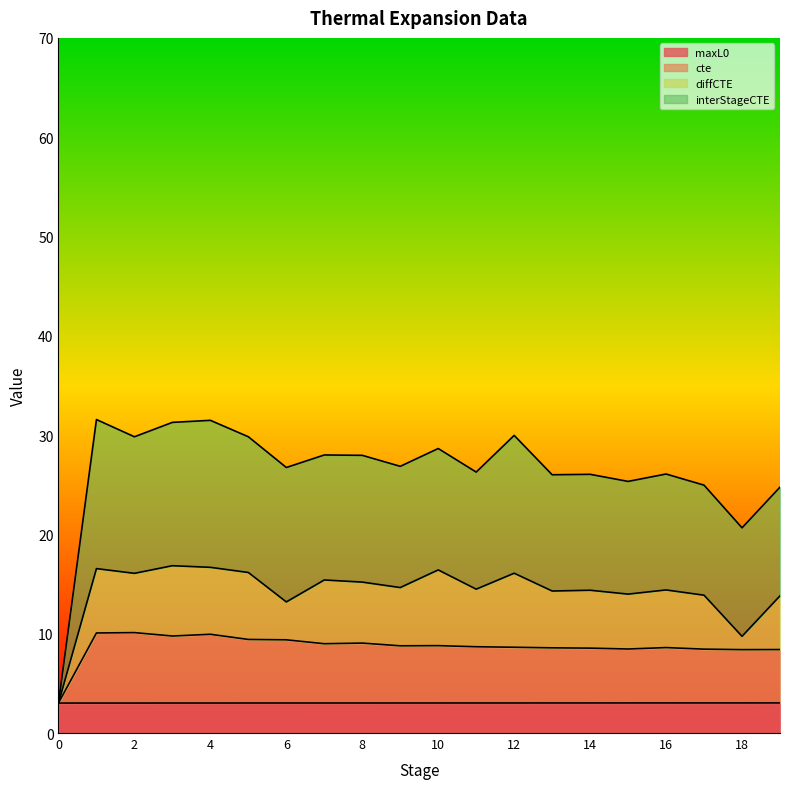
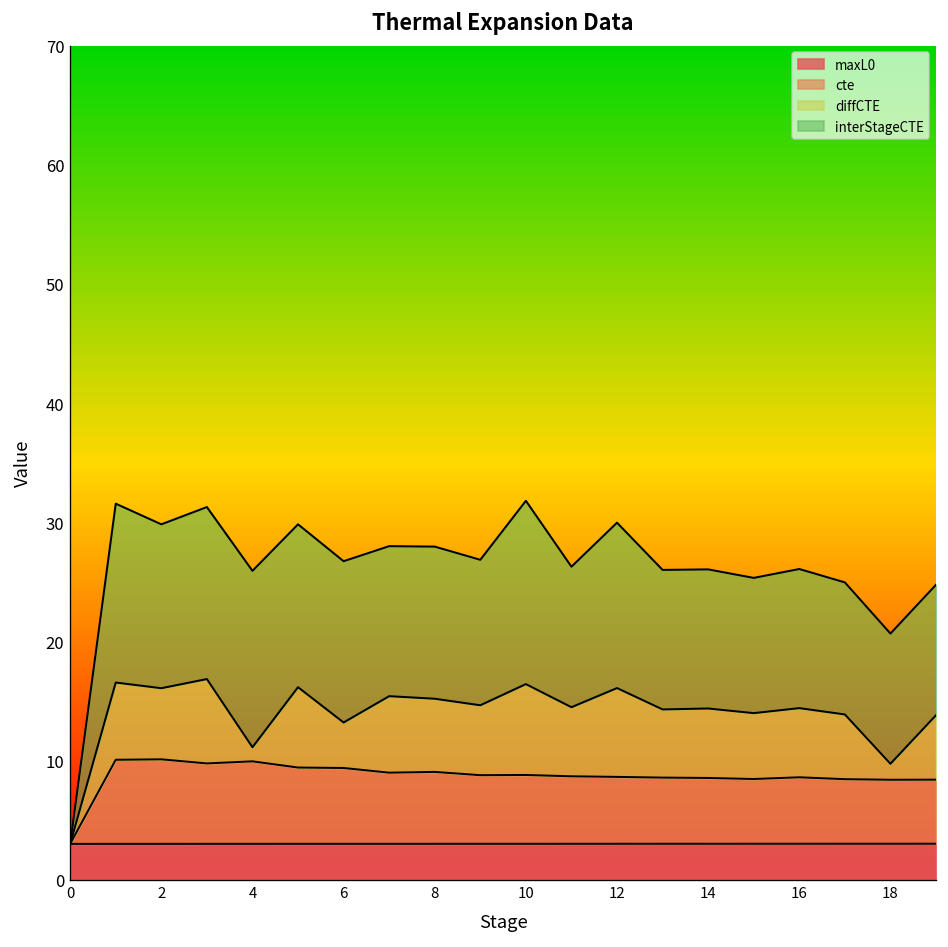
diffCTE, 4: 7 -> 1
interStageCTE, 10: 12 -> 15
